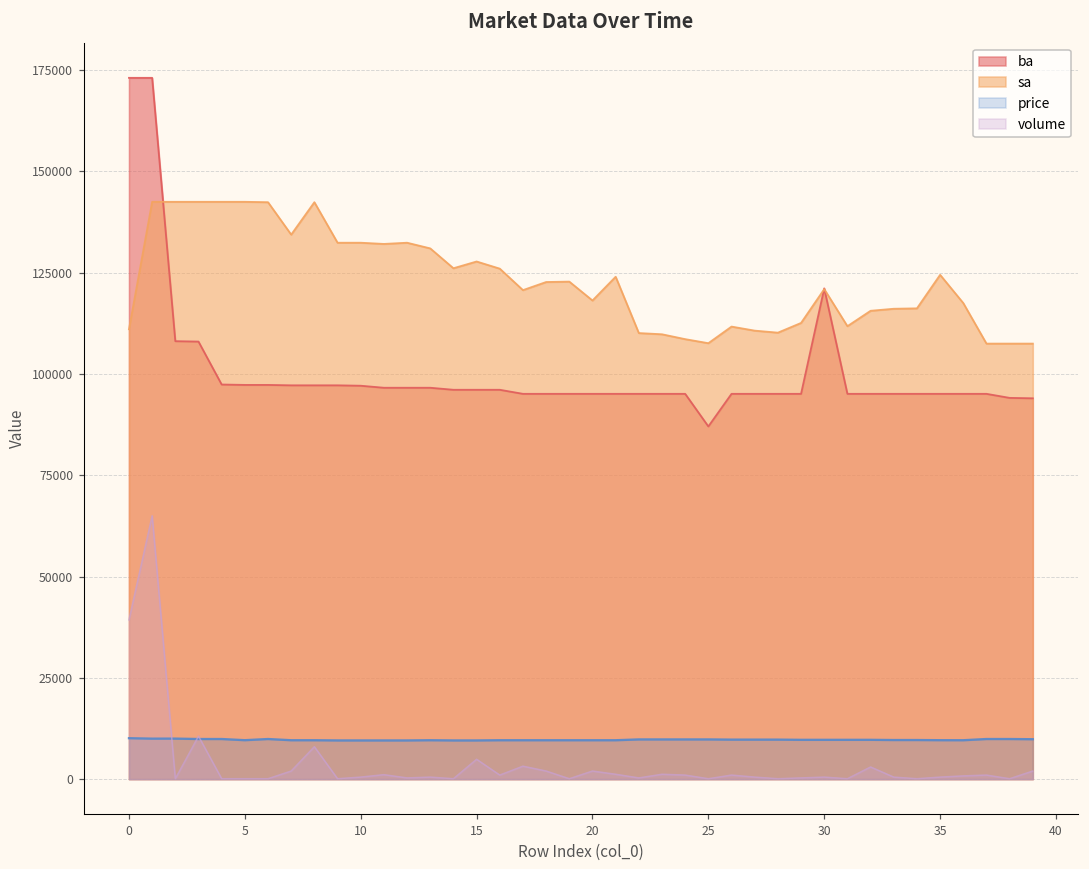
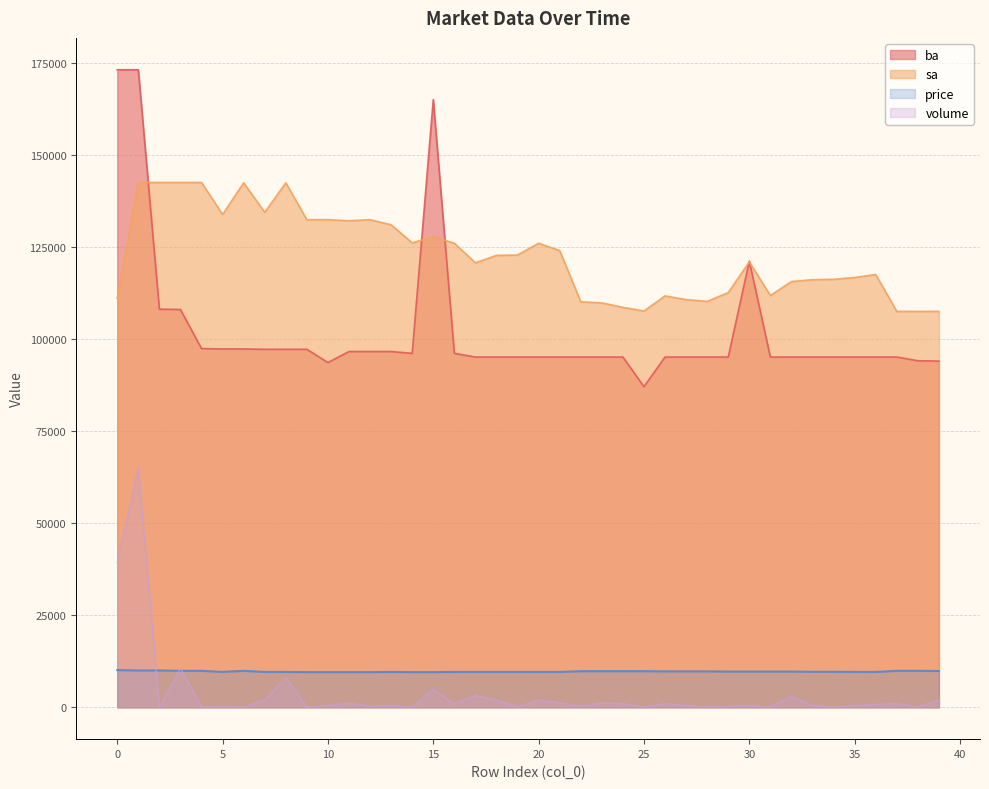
sa, 5: 143000 -> 134000
ba, 10: 97000 -> 94000
ba, 15: 96000 -> 165000
sa, 20: 118000 -> 126000
sa, 35: 124000 -> 117000
